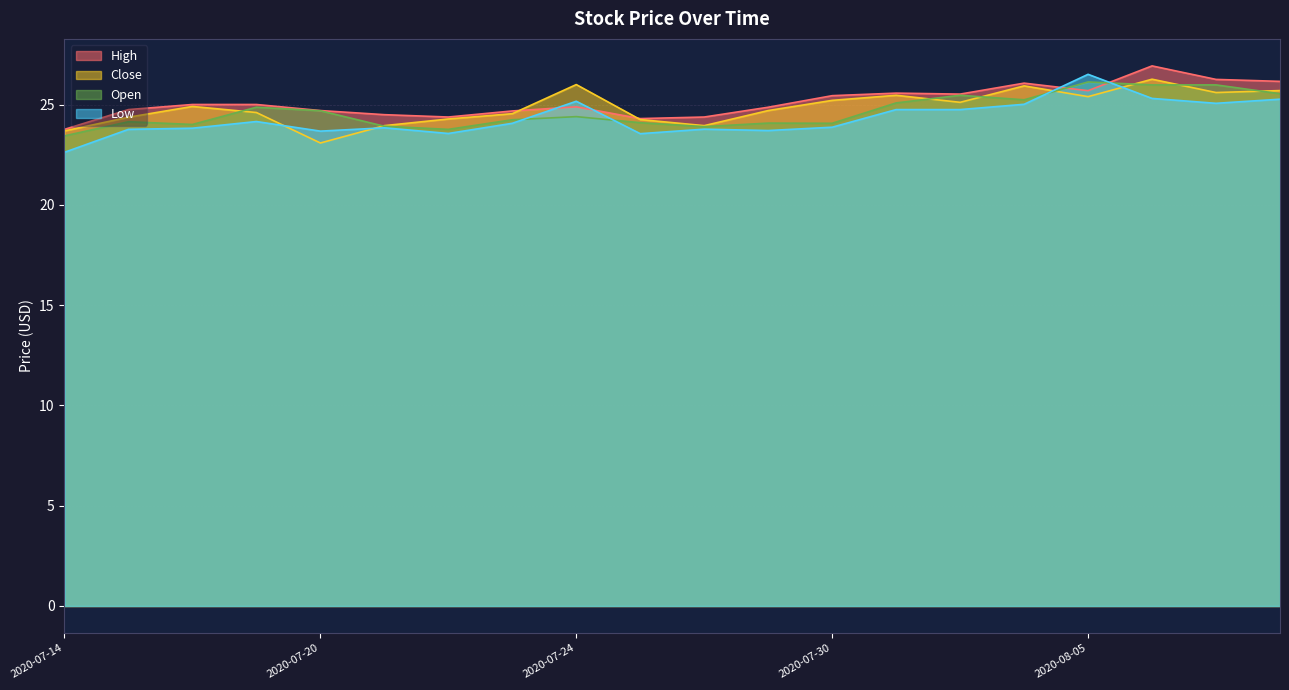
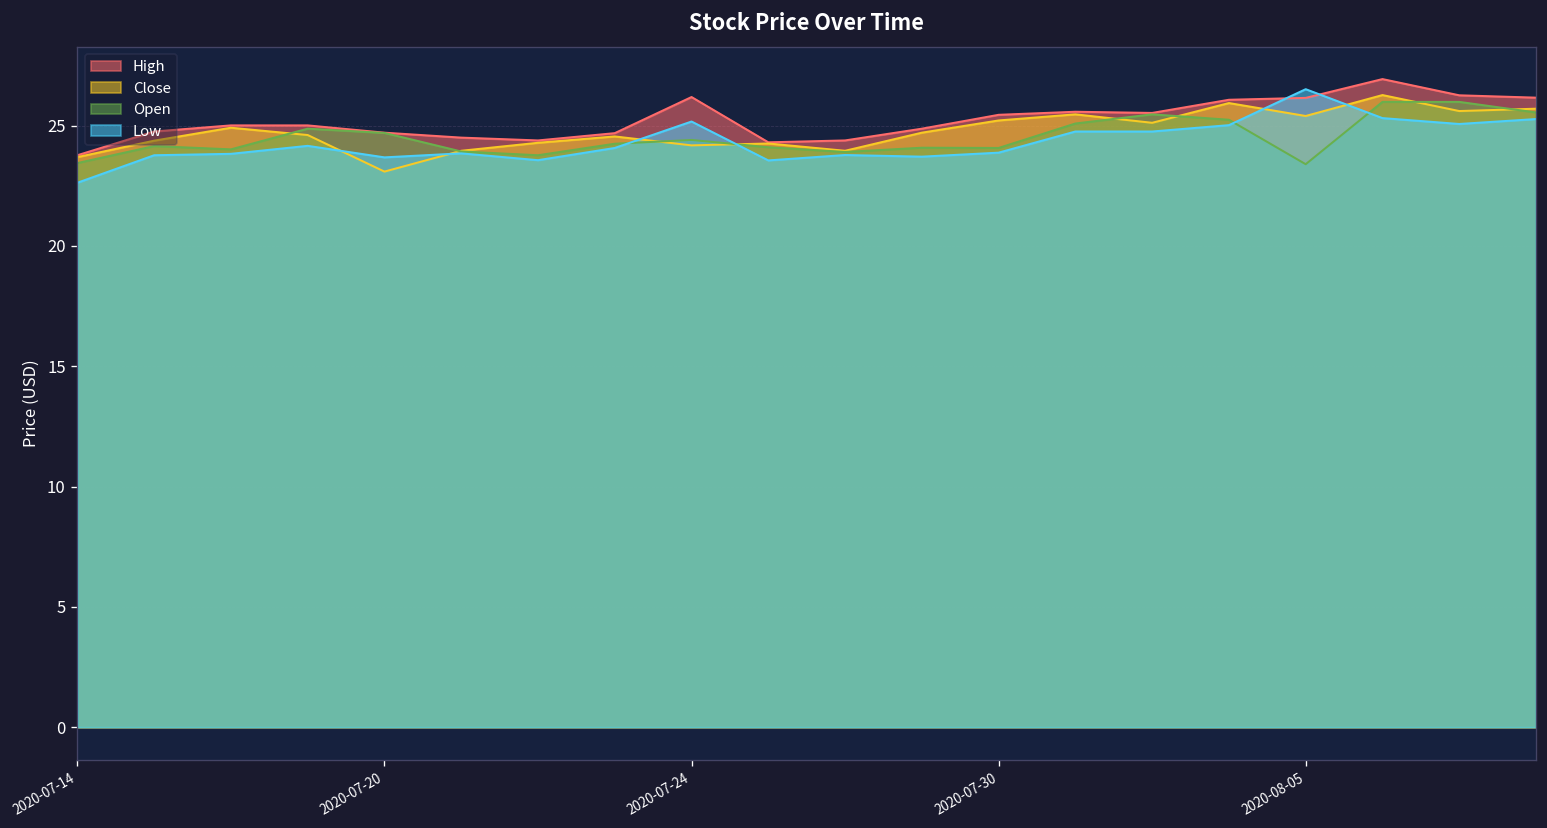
High, 2020-07-24: 24.9 -> 26.2
Close, 2020-07-24: 26.0 -> 24.2
High, 2020-08-05: 25.7 -> 26.1
Open, 2020-08-05: 26.1 -> 23.4
